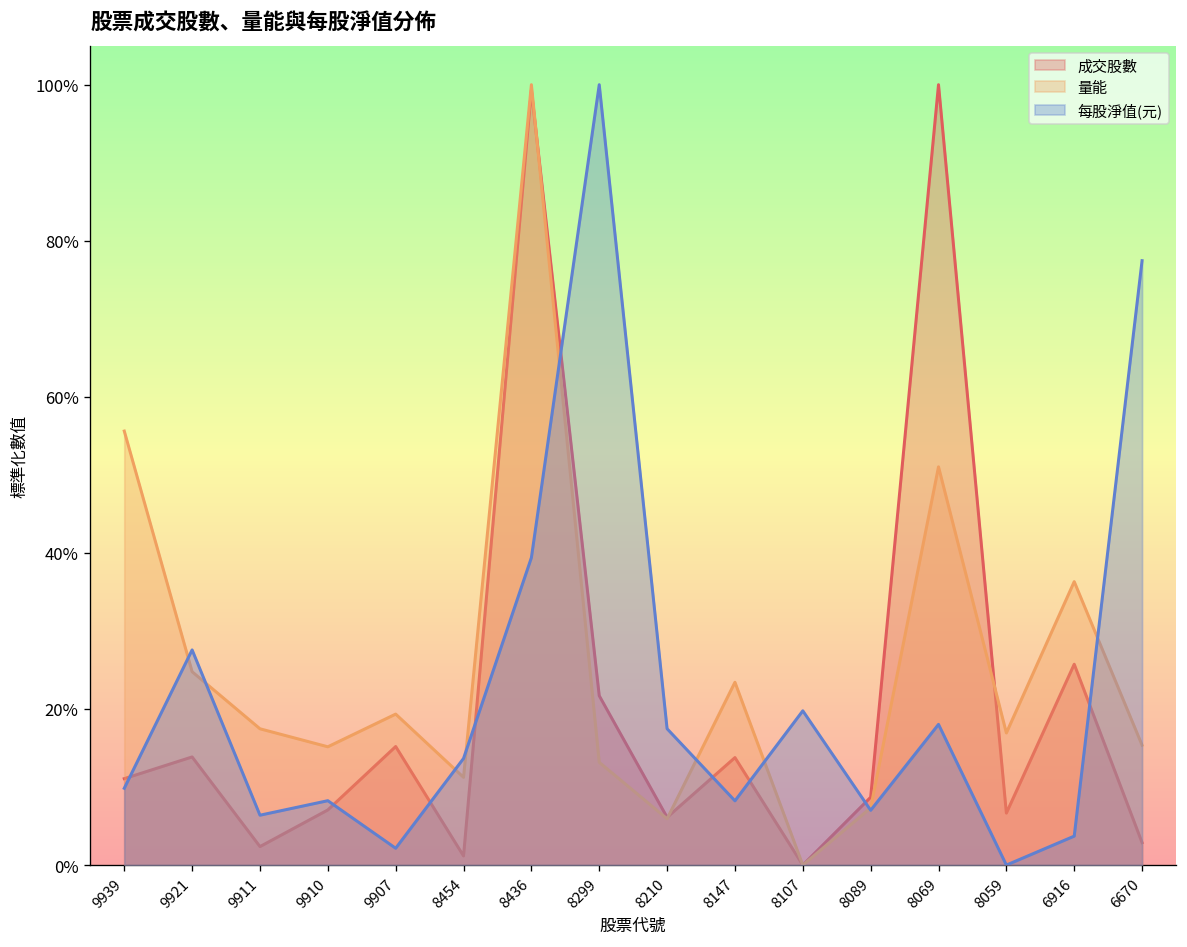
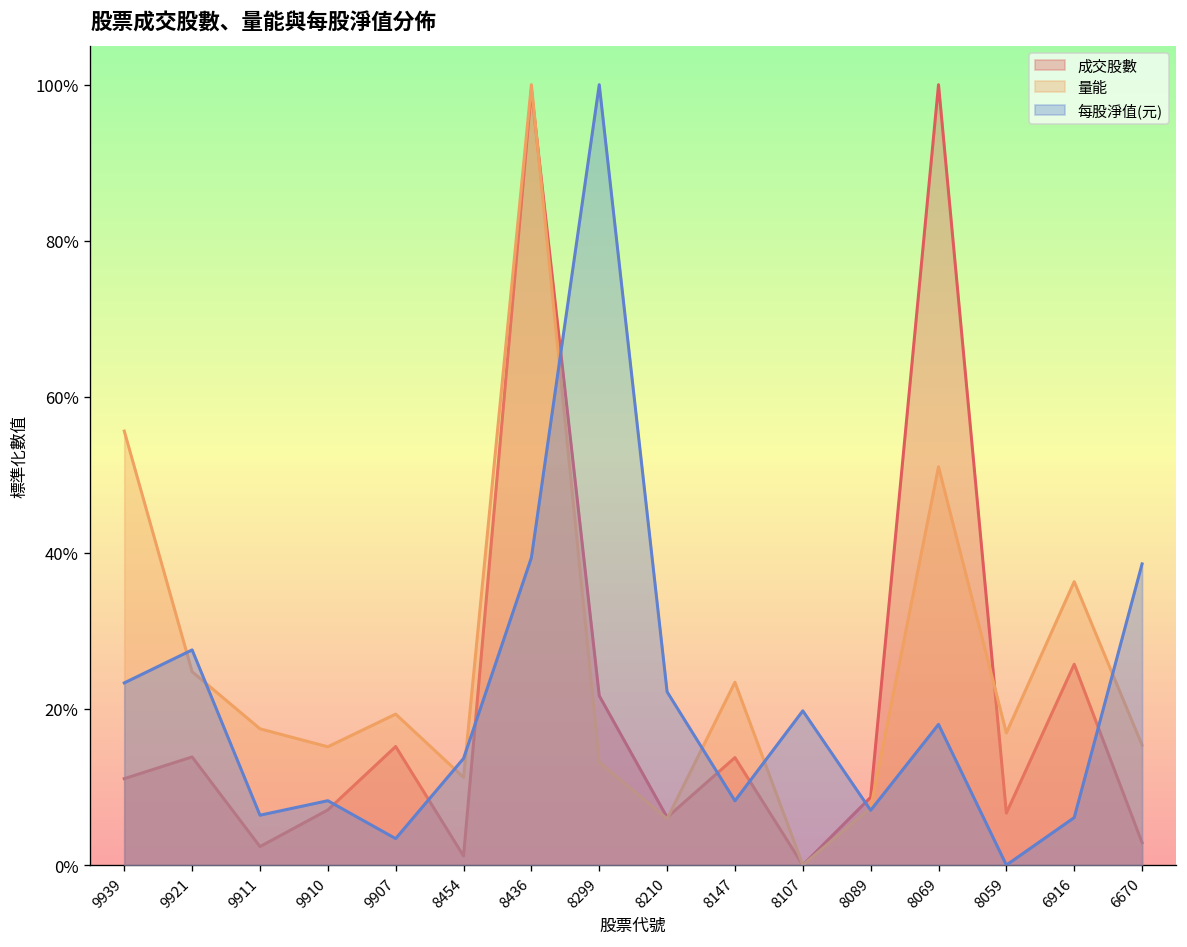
每股淨值(元), 9939: 10% -> 23%
每股淨值(元), 9907: 2% -> 3%
每股淨值(元), 8210: 17% -> 22%
每股淨值(元), 6916: 4% -> 6%
每股淨值(元), 6670: 77% -> 39%
